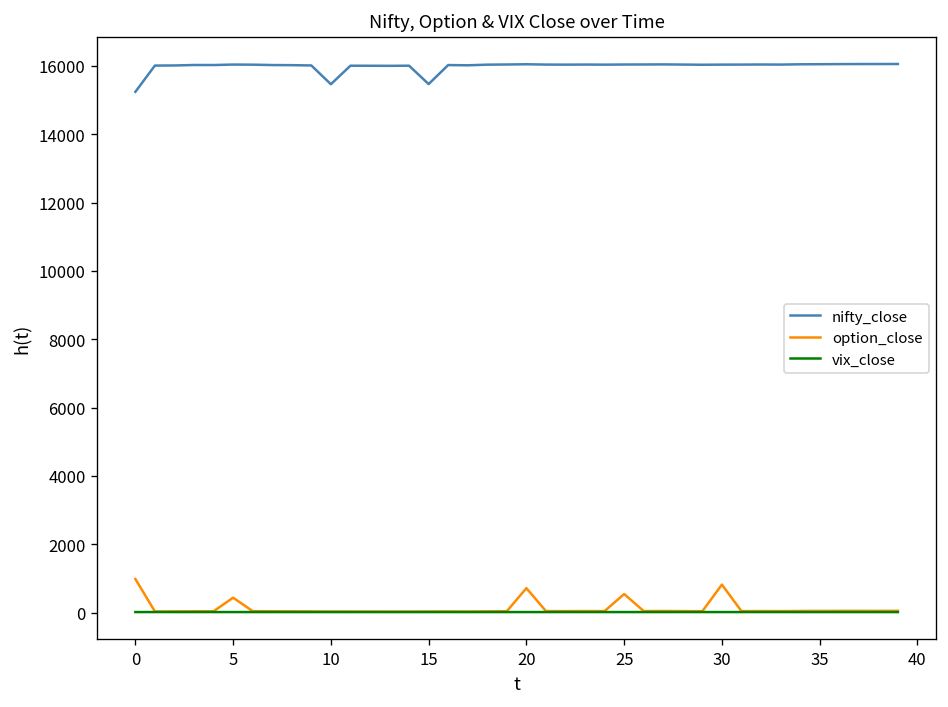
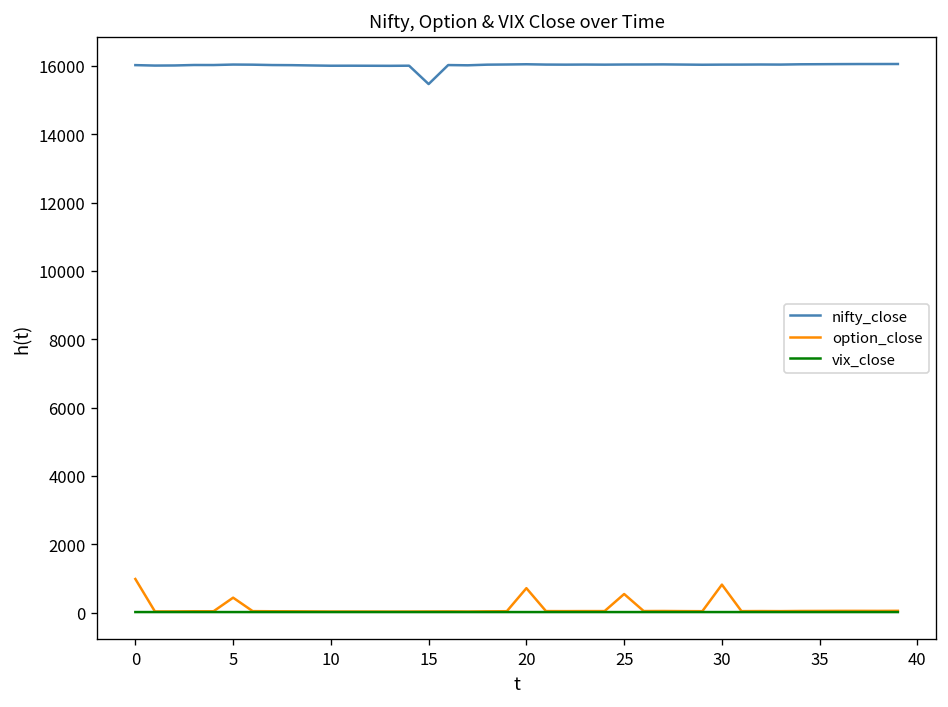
nifty_close, 0: 15200 -> 16000
nifty_close, 10: 15500 -> 16000
